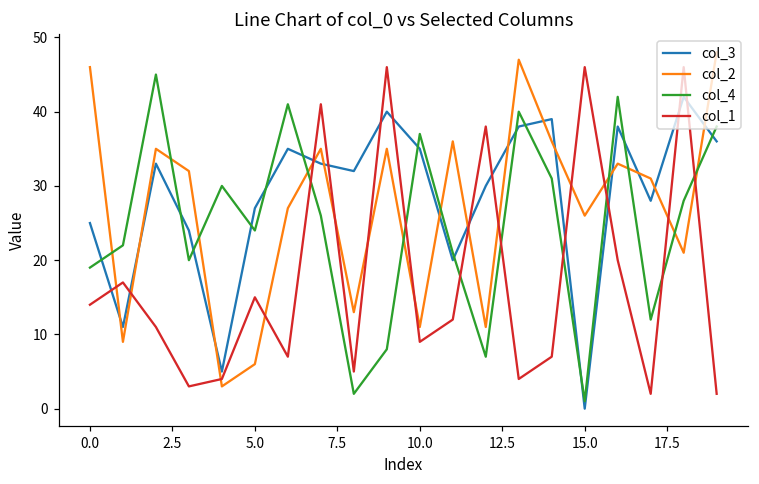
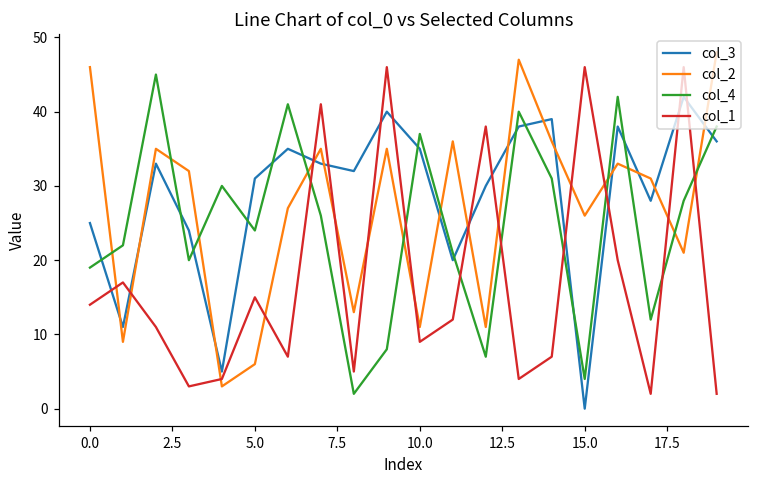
col_3, 5.0: 27 -> 31
col_4, 15.0: 1 -> 4
